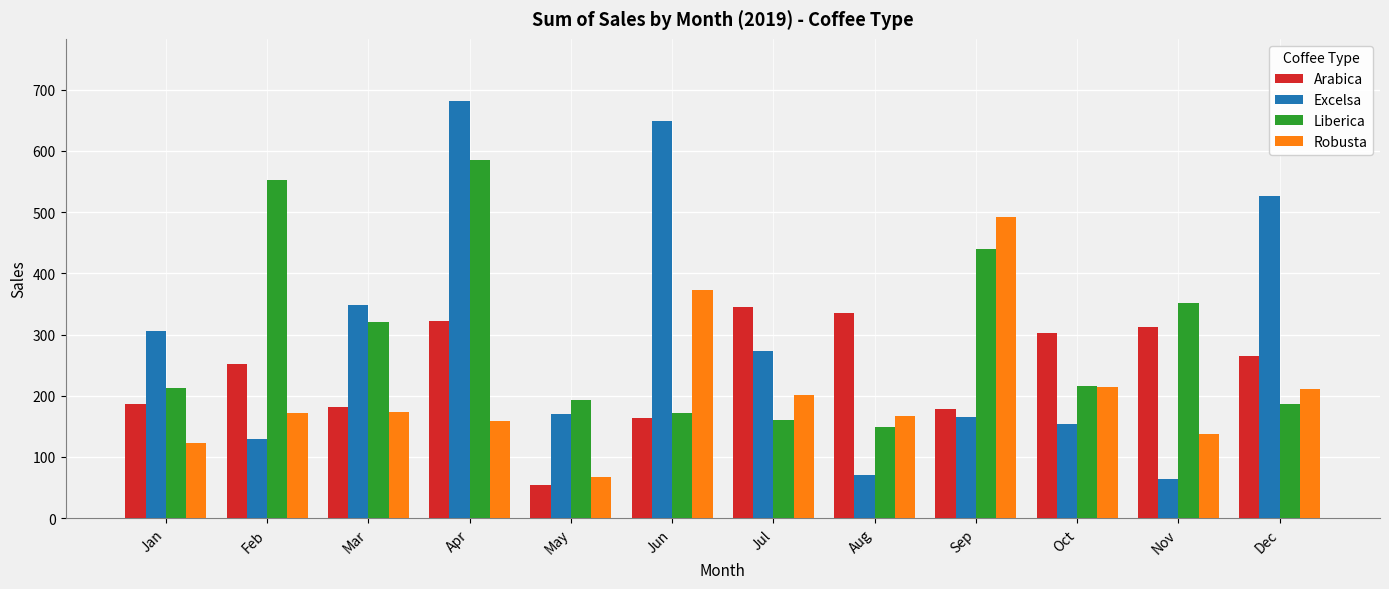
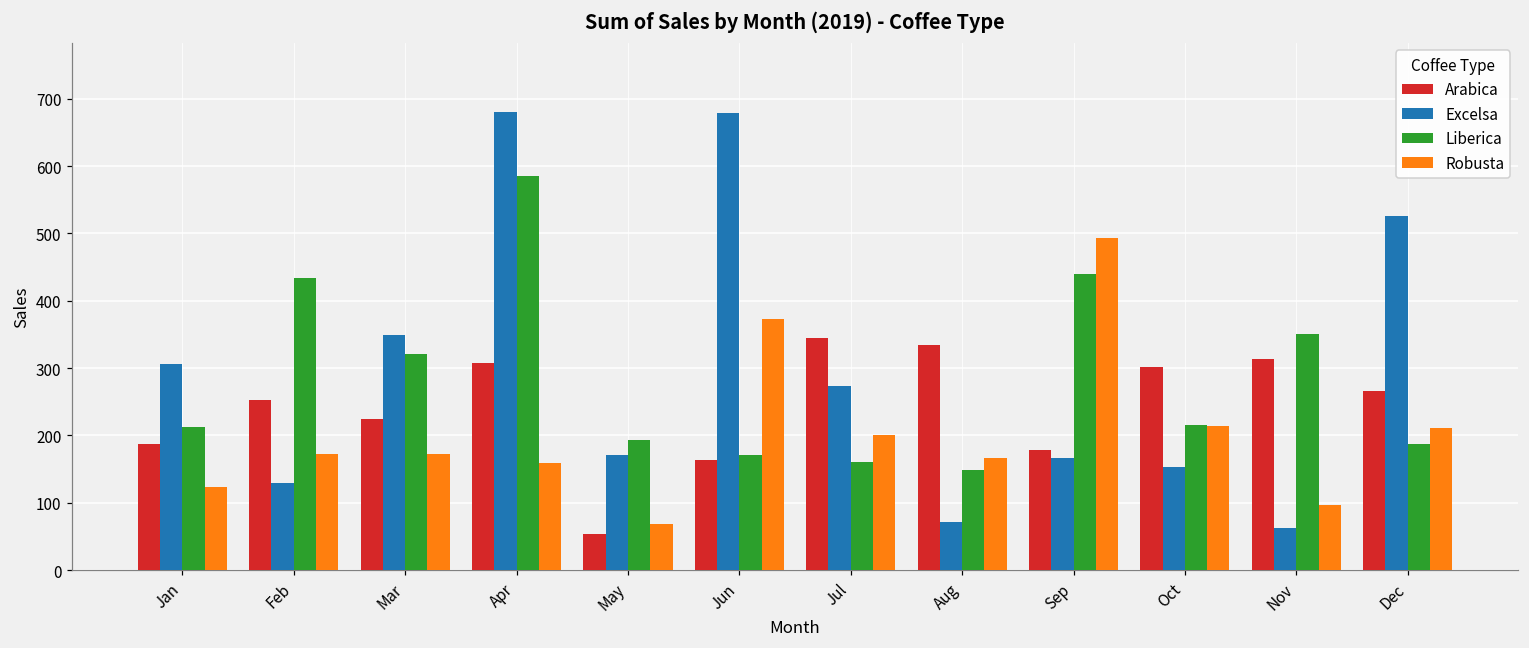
Liberica, Feb: 550 -> 430
Arabica, Mar: 180 -> 220
Arabica, Apr: 320 -> 310
Excelsa, Jun: 650 -> 680
Robusta, Nov: 140 -> 100
